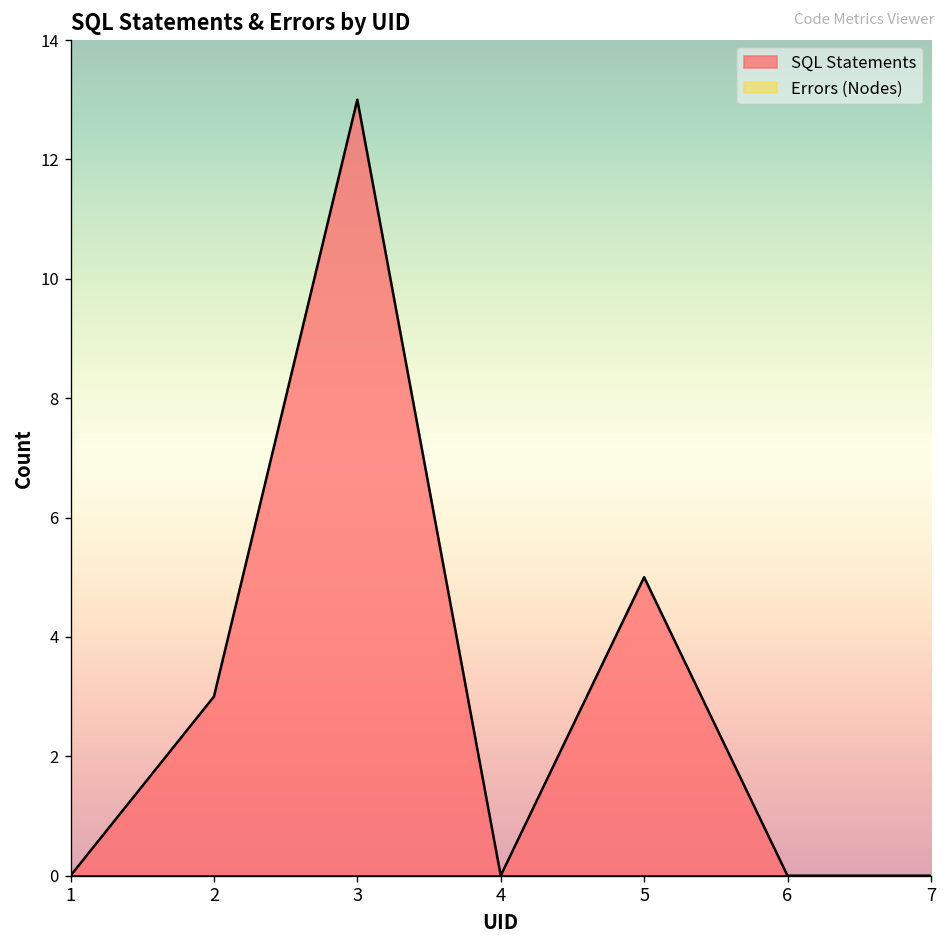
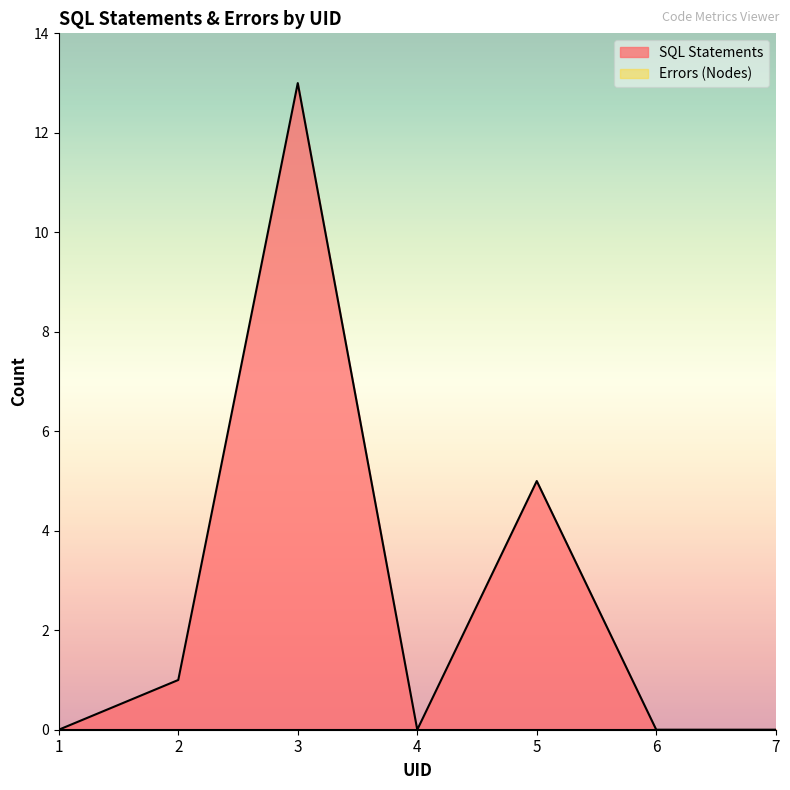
SQL Statements, 2: 3 -> 1
